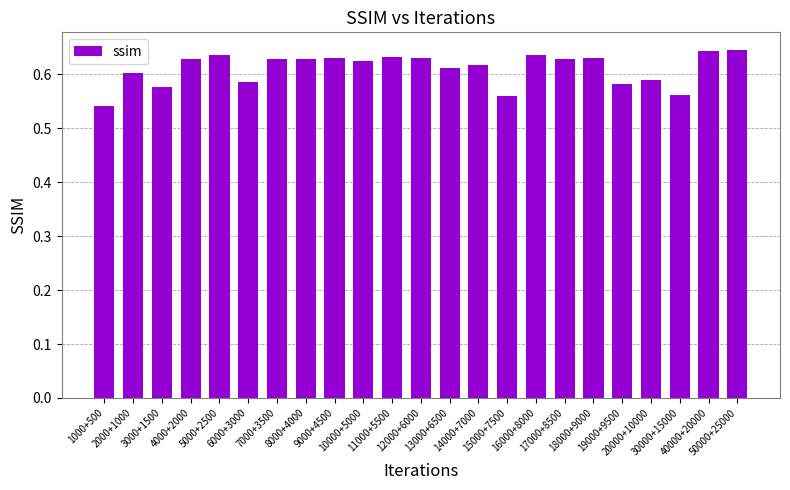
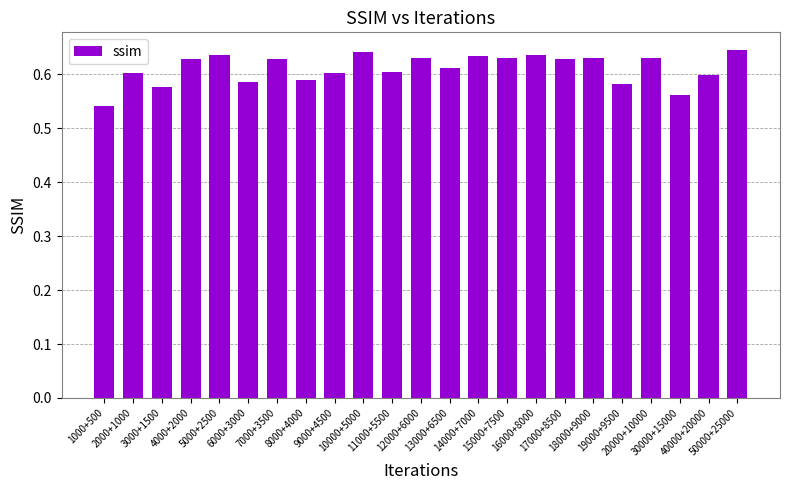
8000+4000: 0.63 -> 0.59
9000+4500: 0.63 -> 0.60
10000+5000: 0.62 -> 0.64
11000+5500: 0.63 -> 0.60
14000+7000: 0.62 -> 0.63
15000+7500: 0.56 -> 0.63
20000+10000: 0.59 -> 0.63
40000+20000: 0.64 -> 0.60
